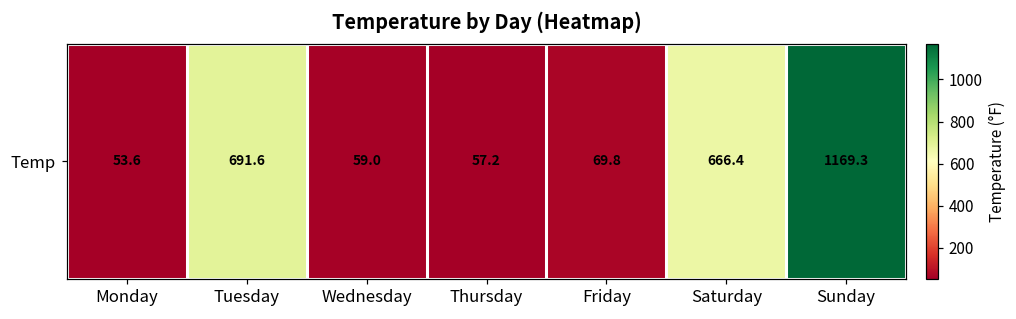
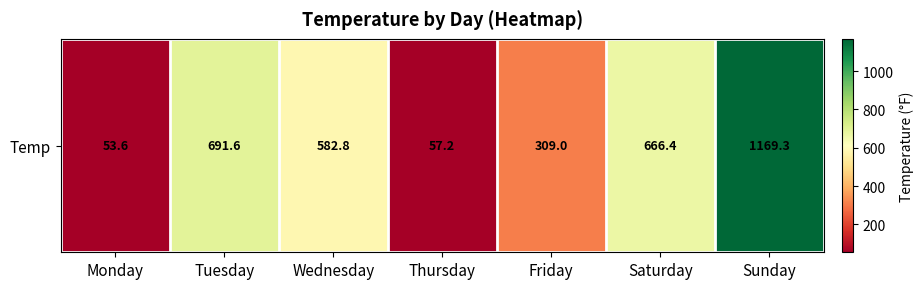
Temp, Wednesday: 59.0 -> 582.8
Temp, Friday: 69.8 -> 309.0
